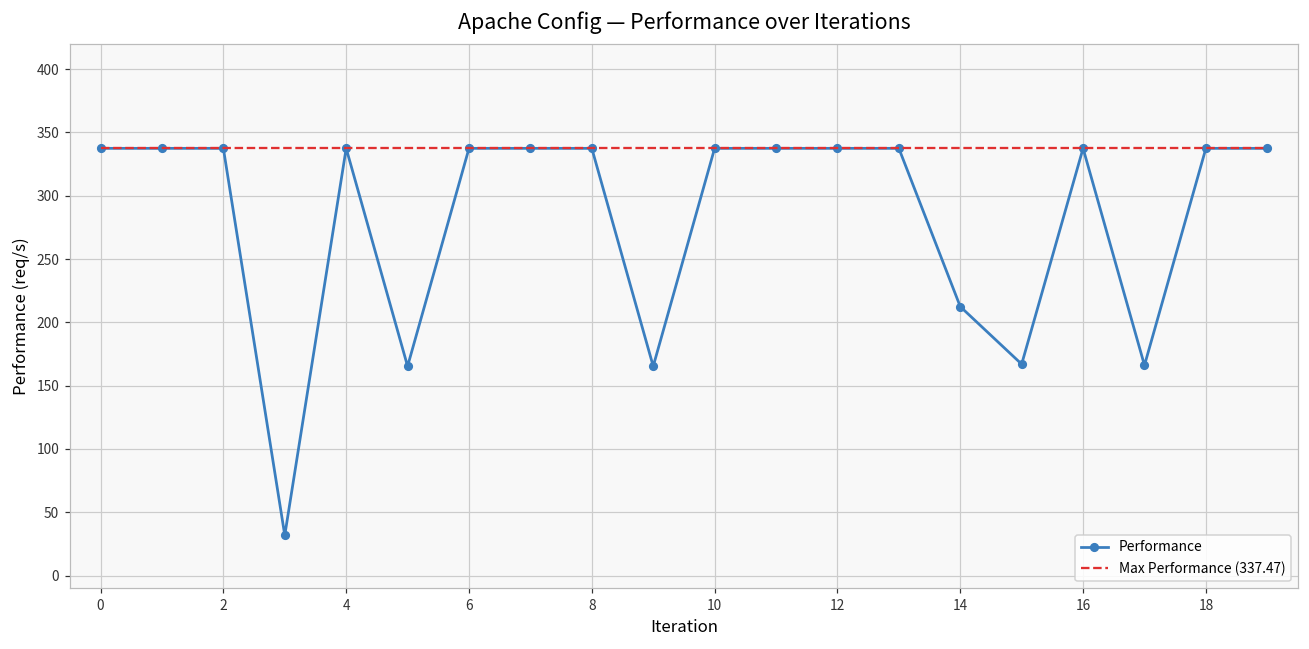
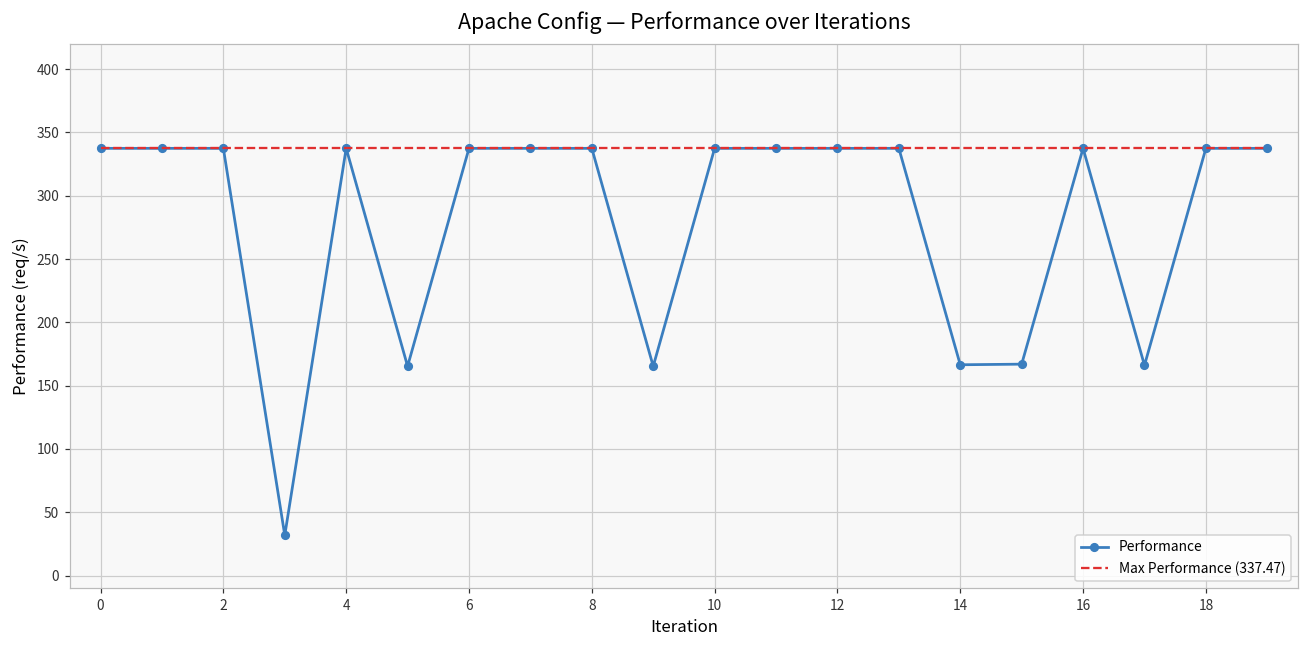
Performance, 14: 212 -> 167
